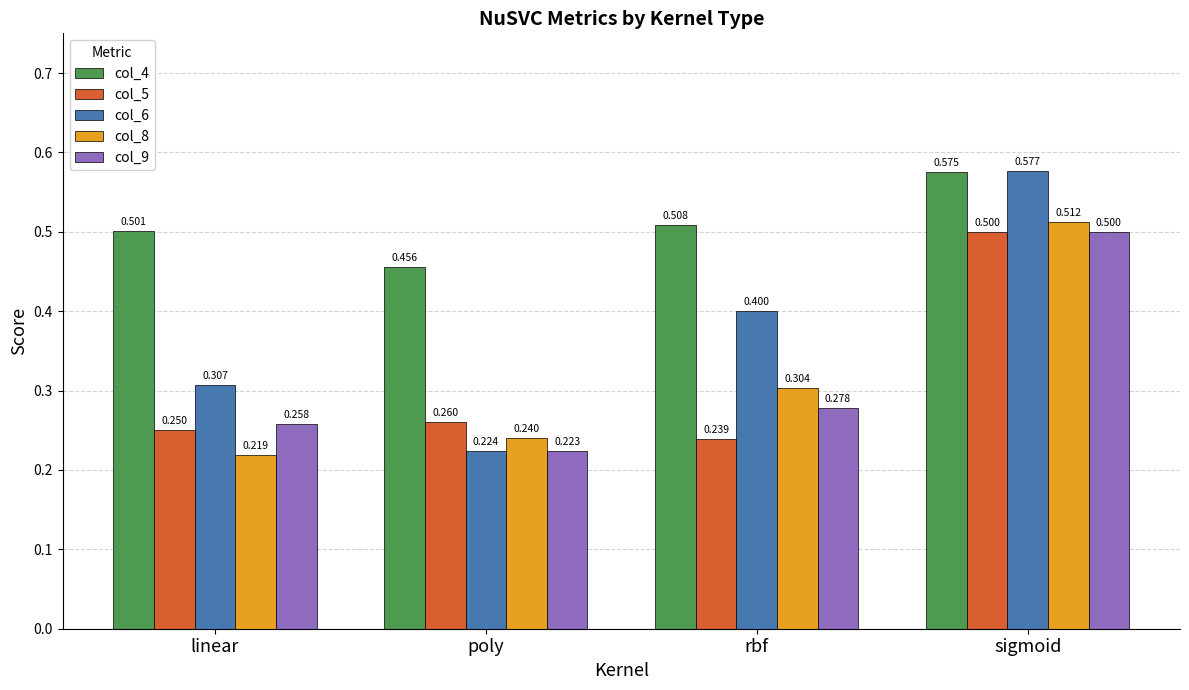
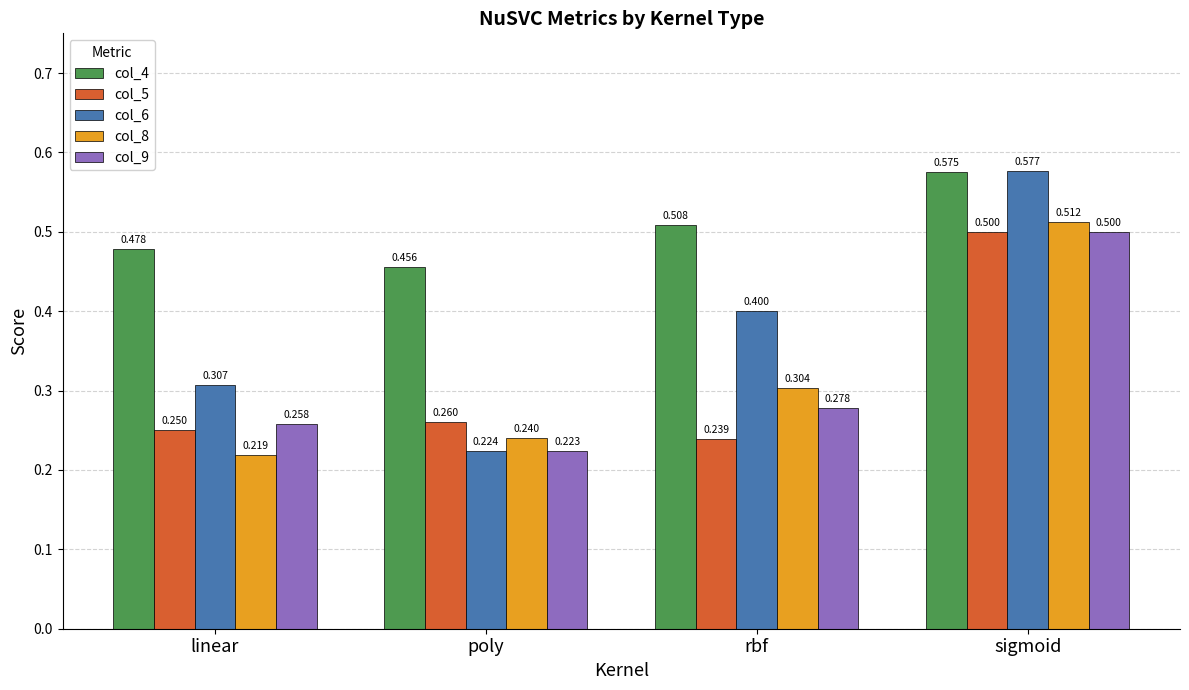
col_4, linear: 0.501 -> 0.478
